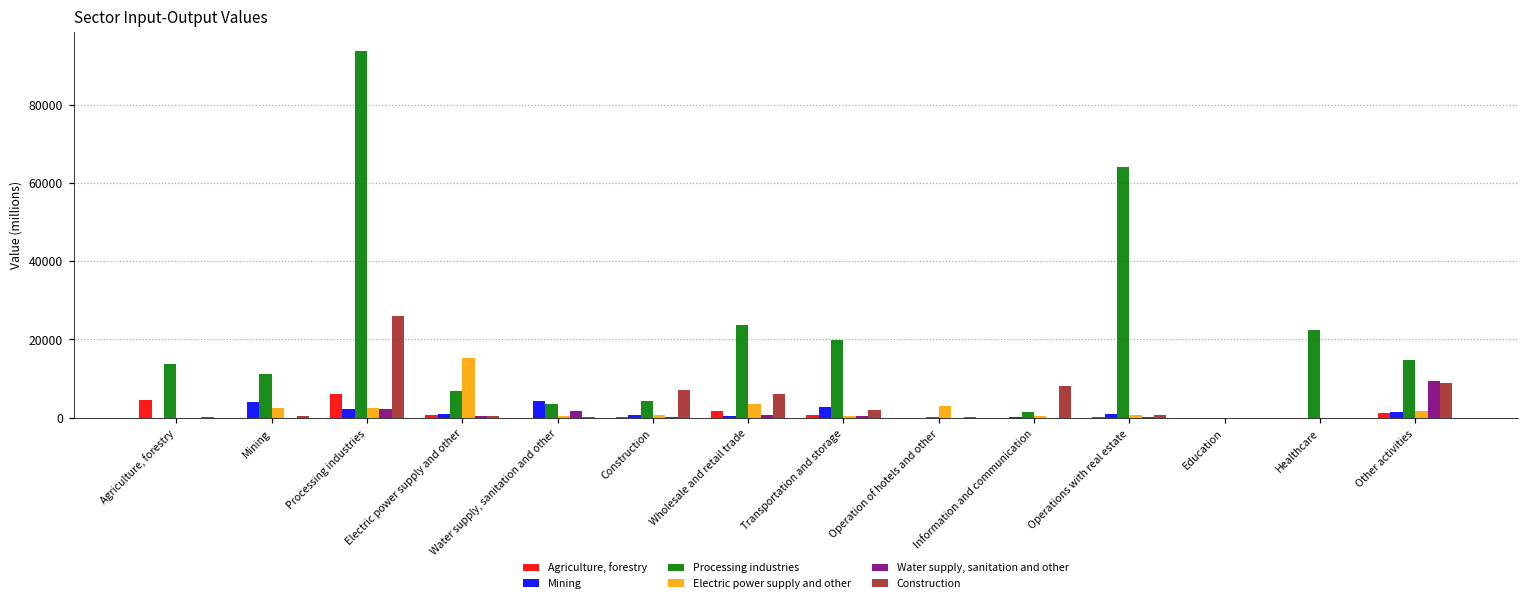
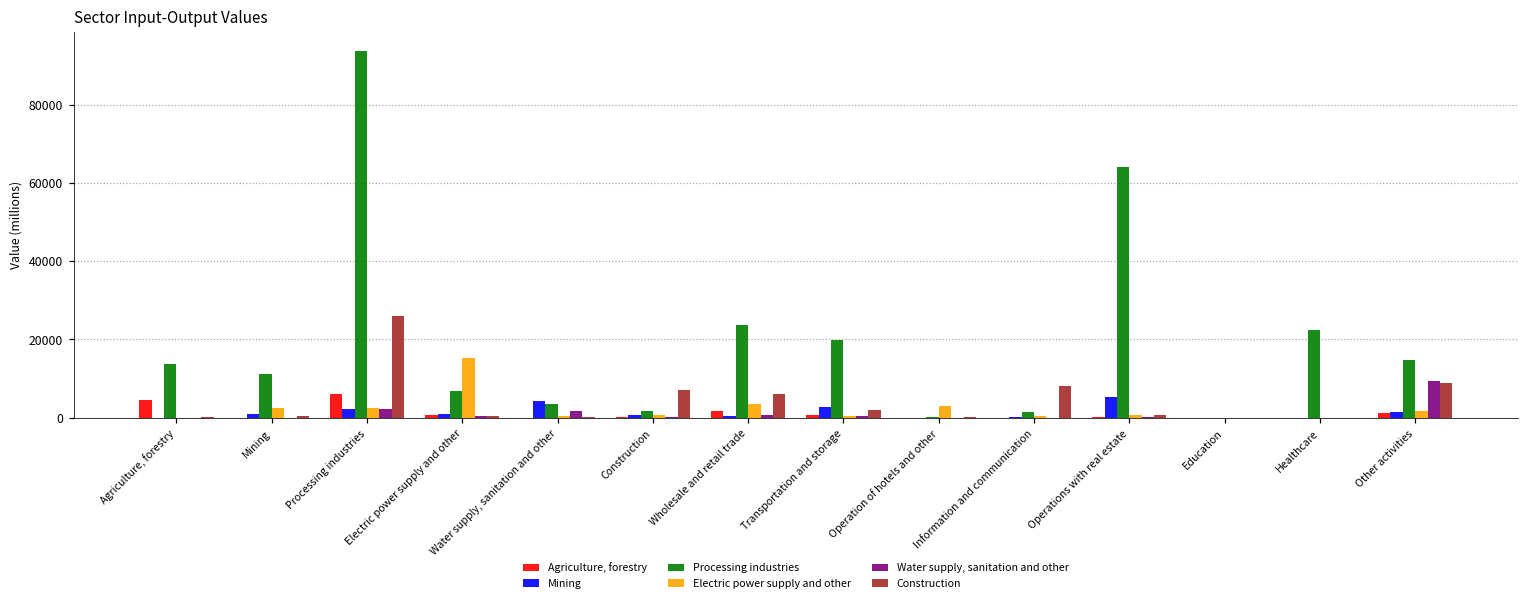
Mining, Mining: 4000 -> 1000
Processing industries, Construction: 4000 -> 2000
Mining, Operations with real estate: 1000 -> 5000
